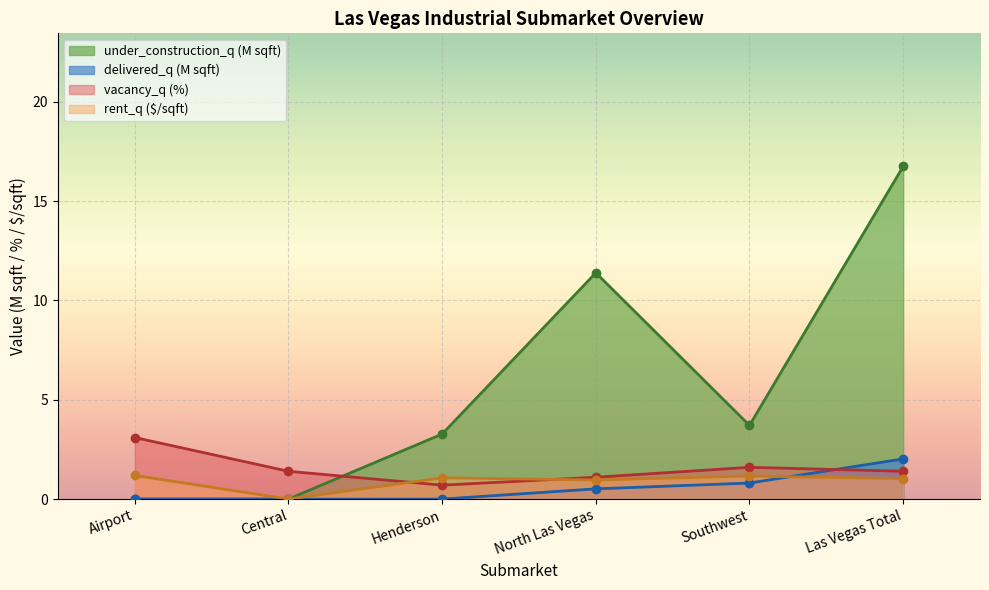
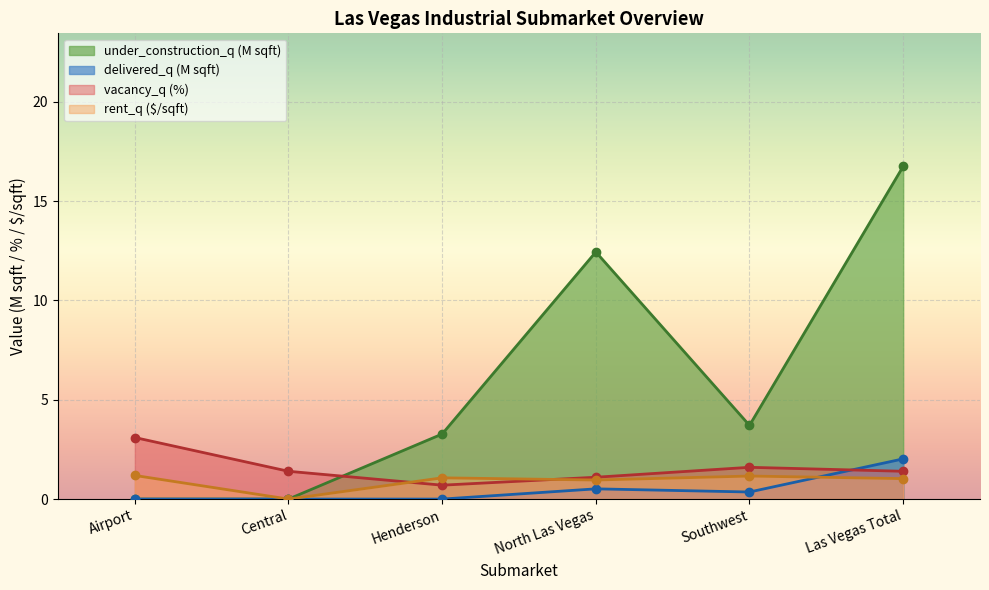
under_construction_q (M sqft), North Las Vegas: 11.4 -> 12.4
delivered_q (M sqft), Southwest: 0.8 -> 0.4
